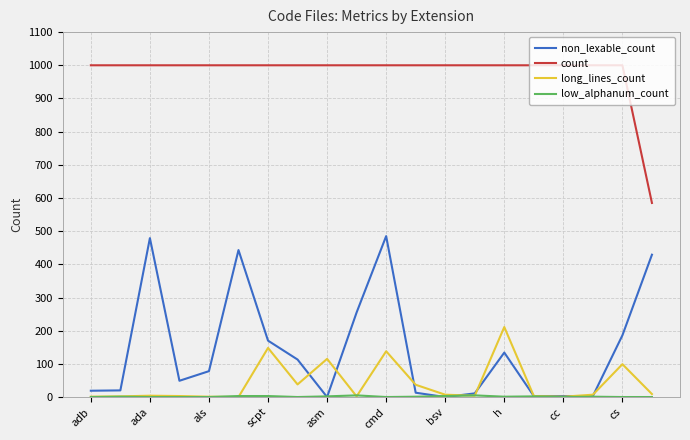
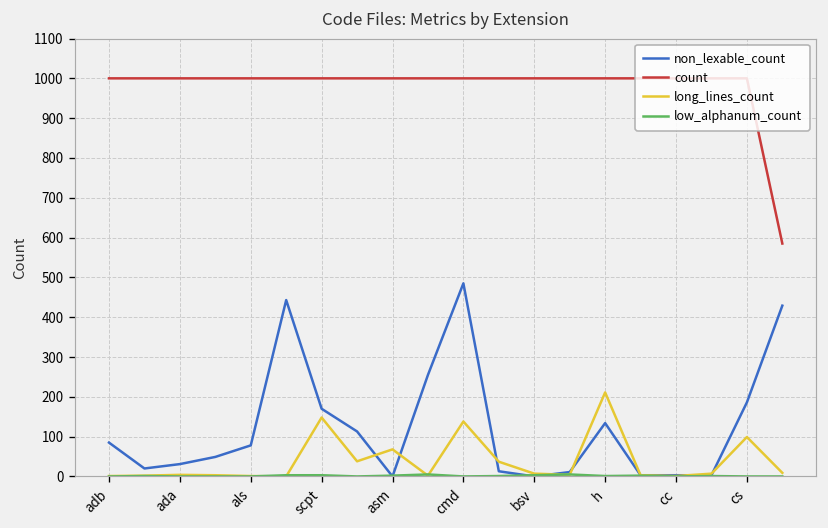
non_lexable_count, adb: 20 -> 90
non_lexable_count, ada: 480 -> 30
long_lines_count, asm: 120 -> 70
